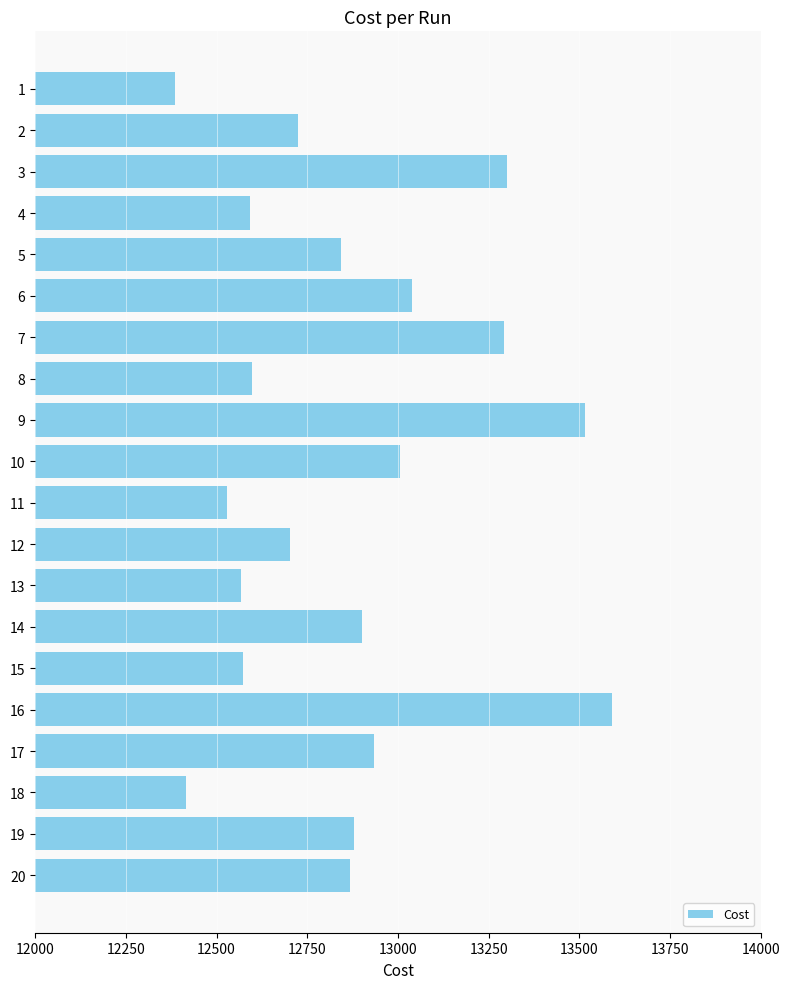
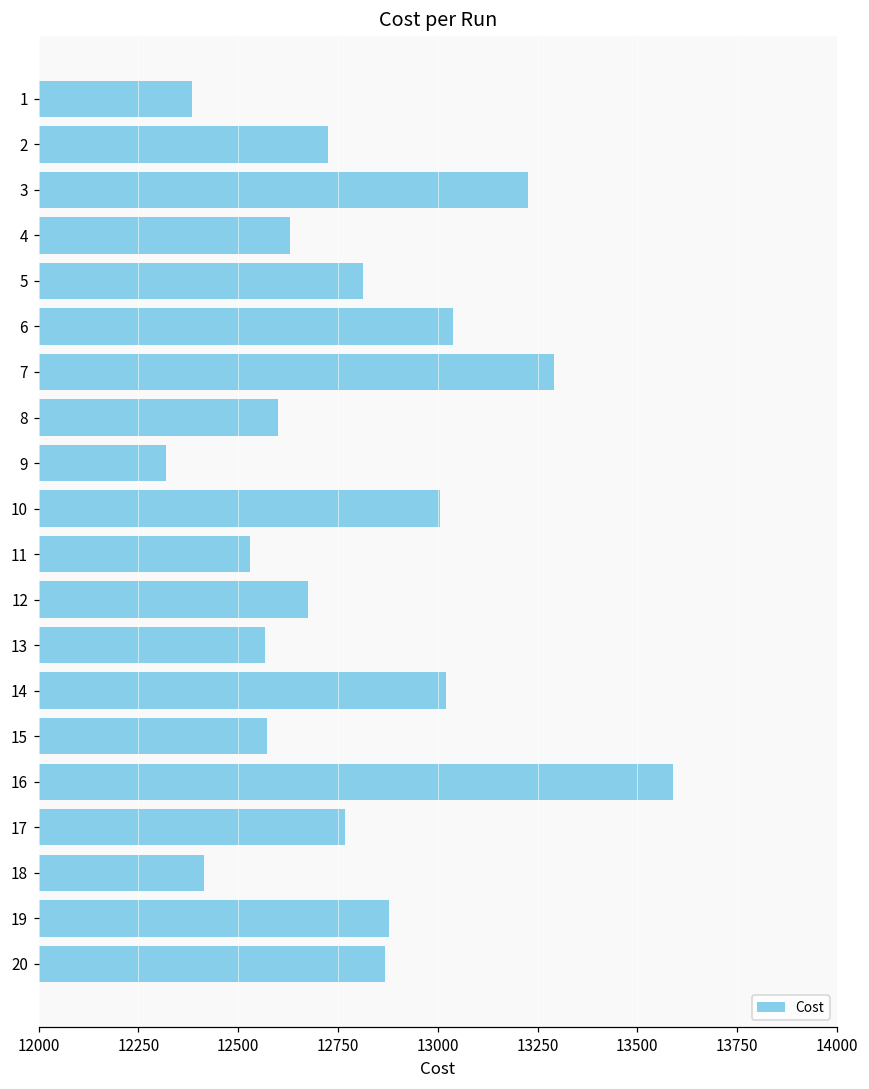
3: 13300 -> 13230
4: 12590 -> 12630
5: 12840 -> 12810
9: 13520 -> 12320
12: 12700 -> 12670
14: 12900 -> 13020
17: 12930 -> 12770
